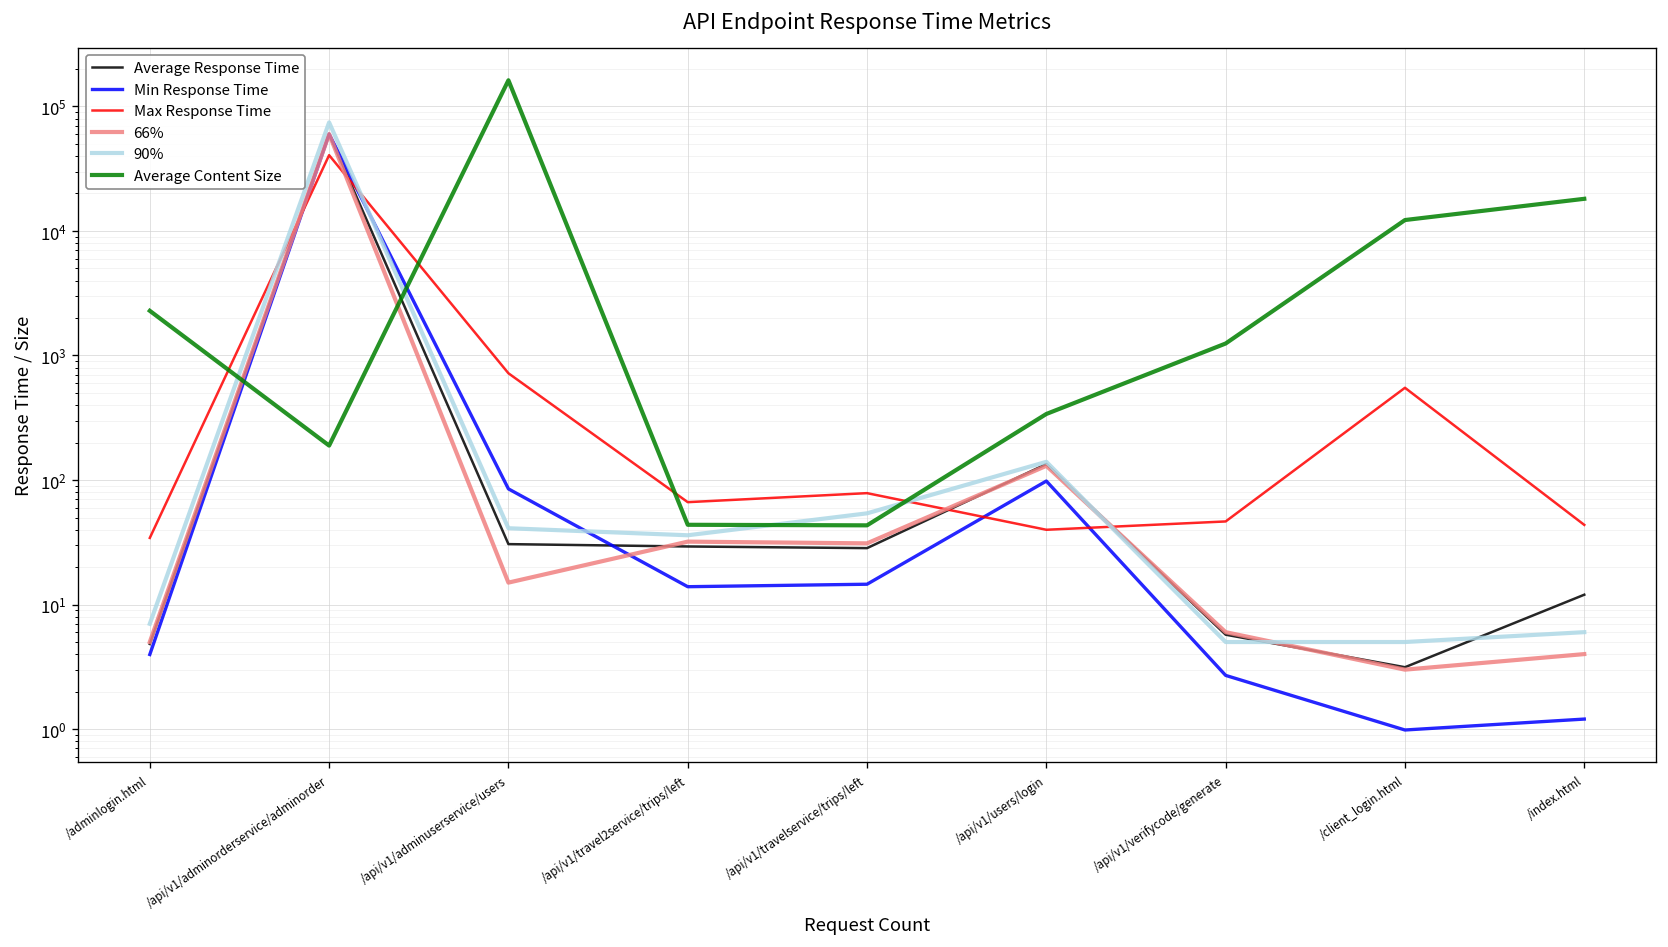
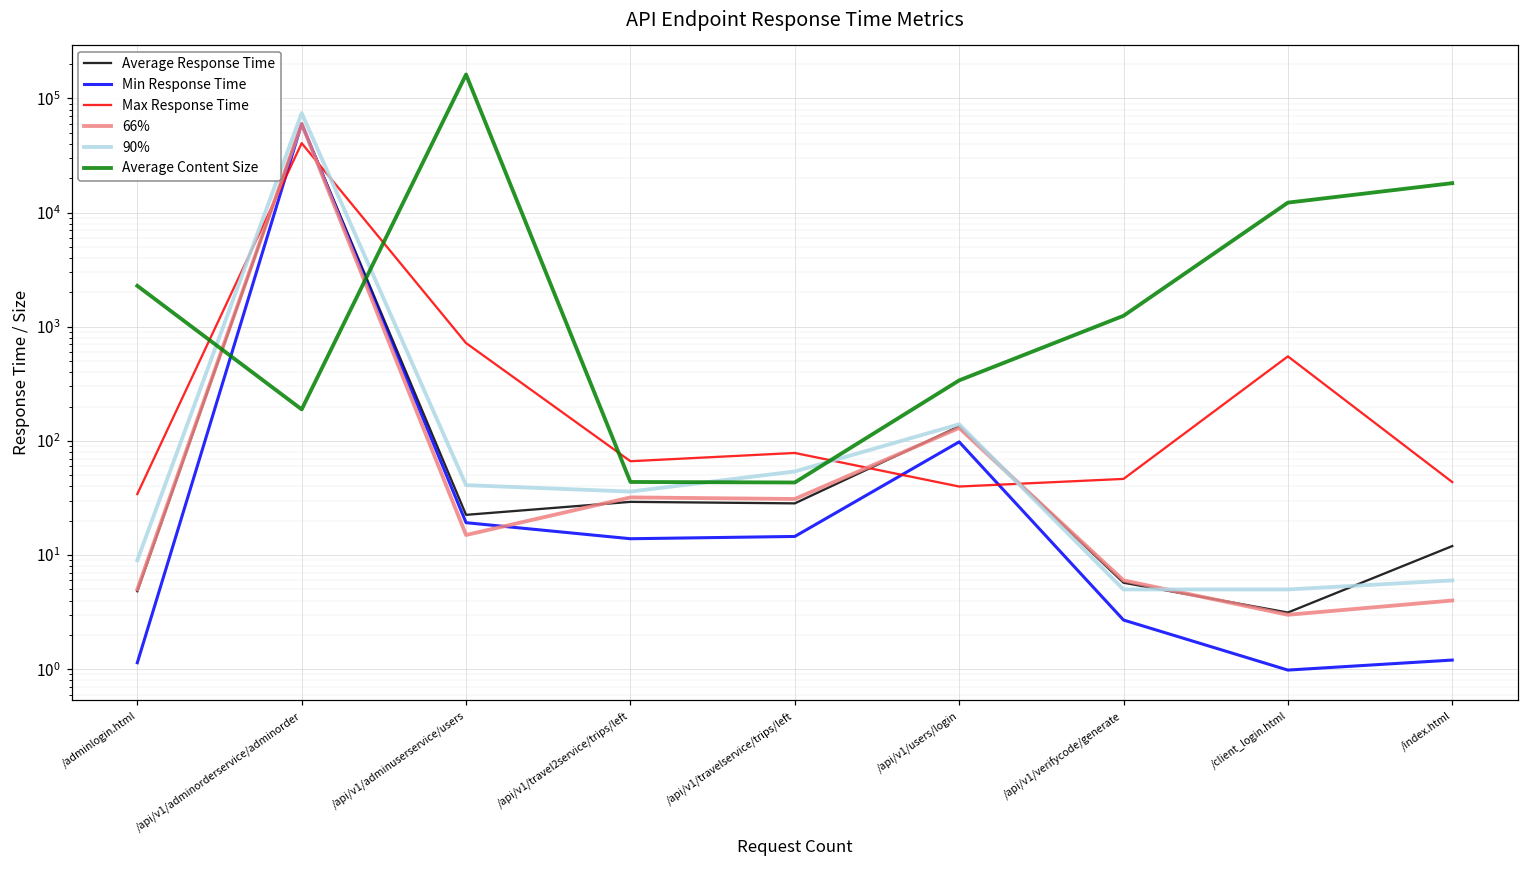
Min Response Time, /adminlogin.html: 4.0 -> 1.1
90%, /adminlogin.html: 7 -> 9
Average Response Time, /api/v1/adminuserservice/users: 31 -> 23
Min Response Time, /api/v1/adminuserservice/users: 80 -> 19
